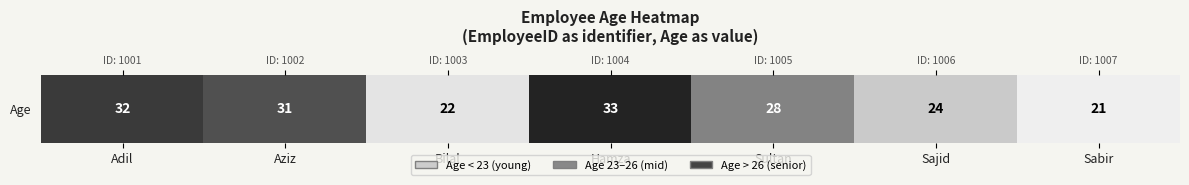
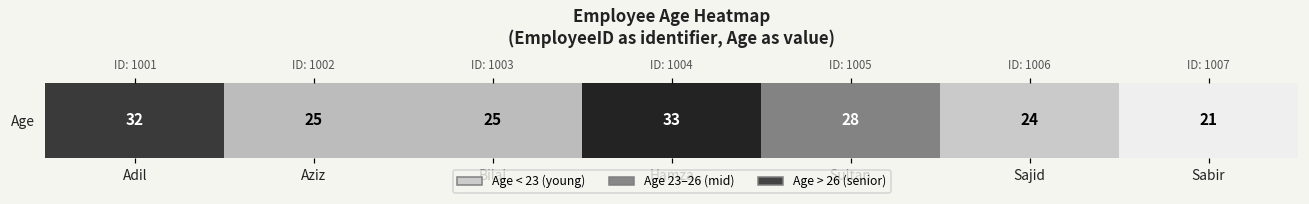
Age, Aziz: 31 -> 25
Age, Bilal: 22 -> 25
